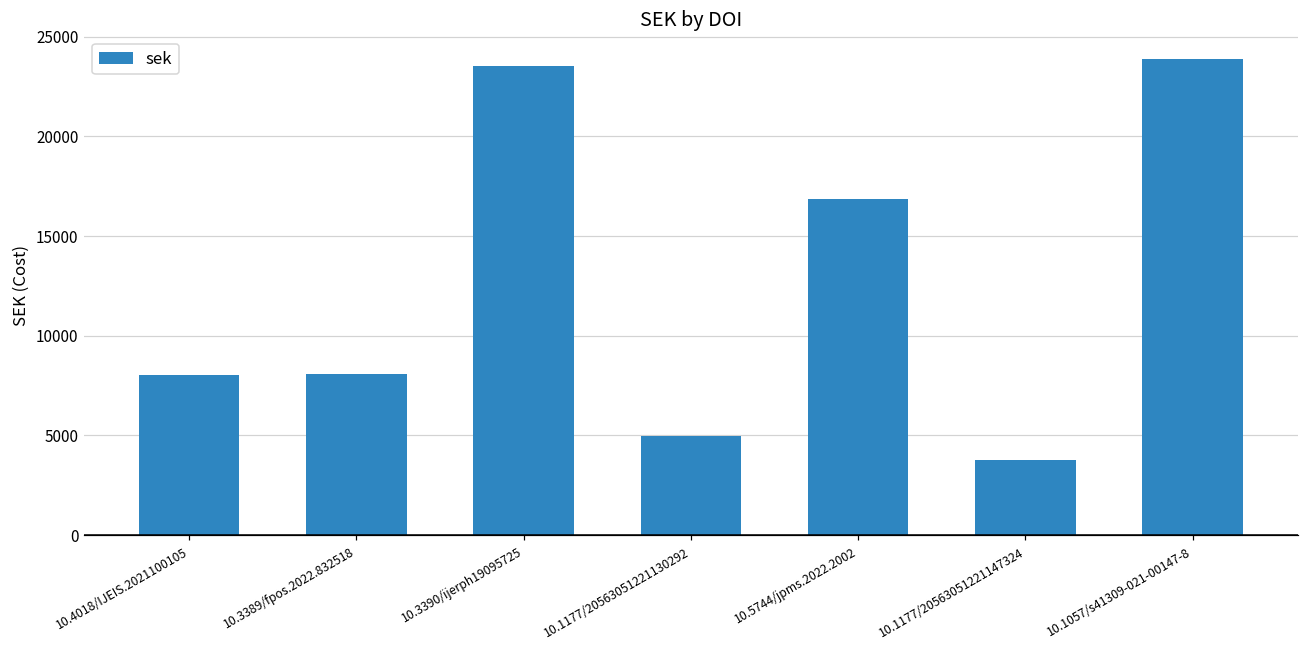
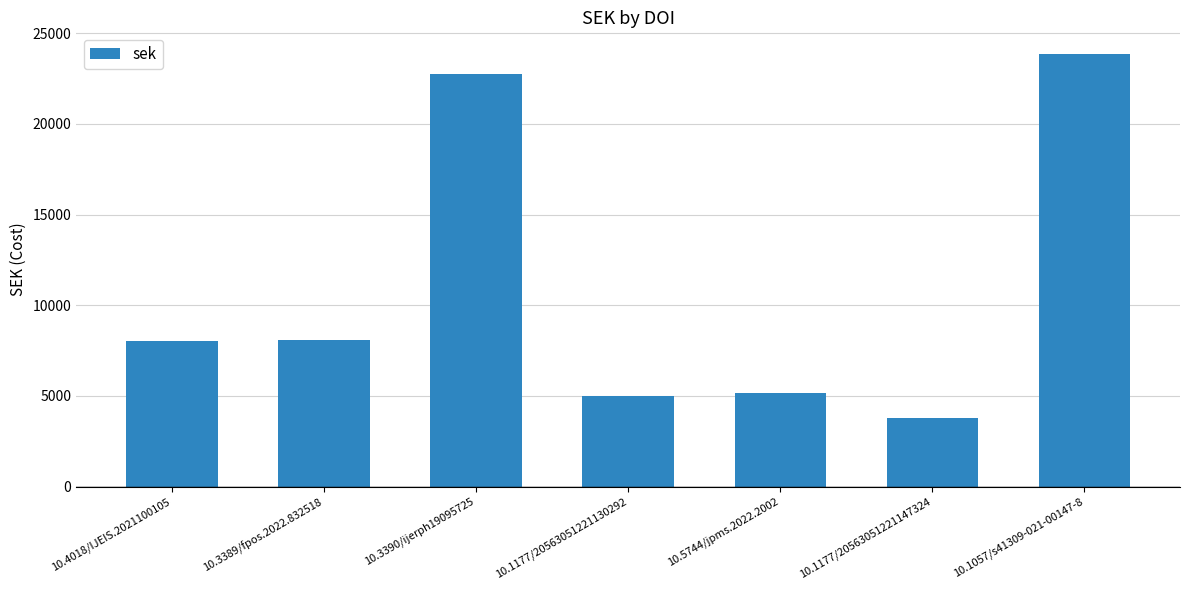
10.3390/ijerph19095725: 23500 -> 22800
10.5744/jpms.2022.2002: 16900 -> 5200
